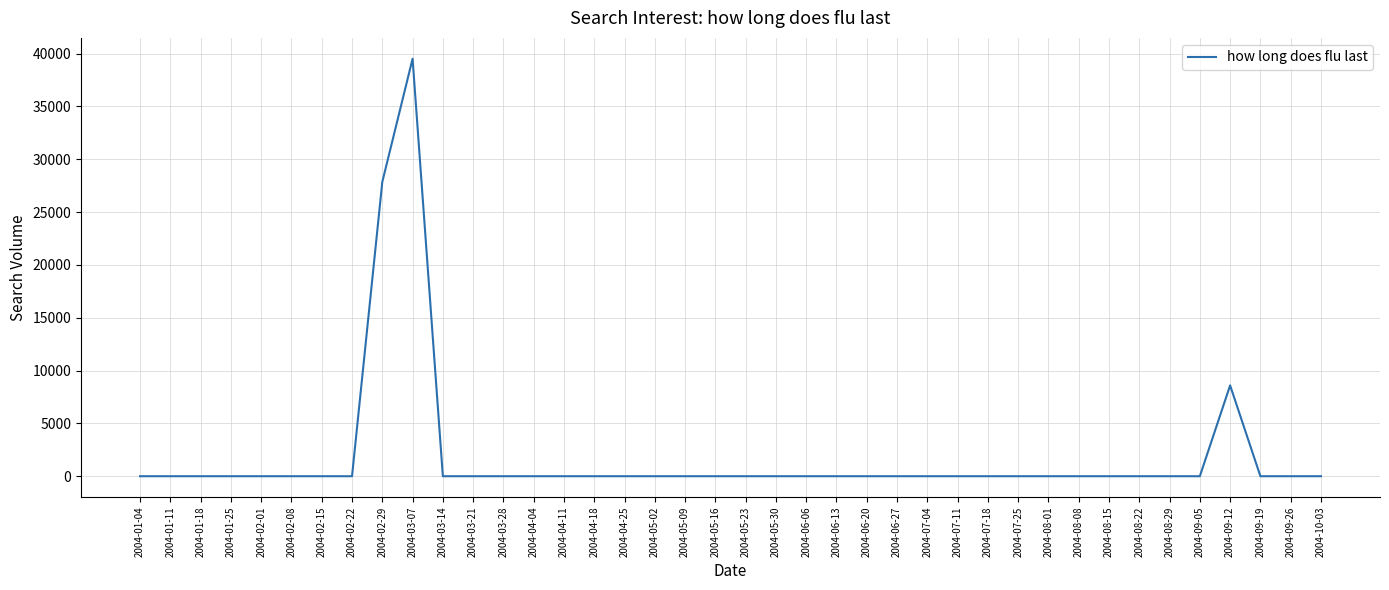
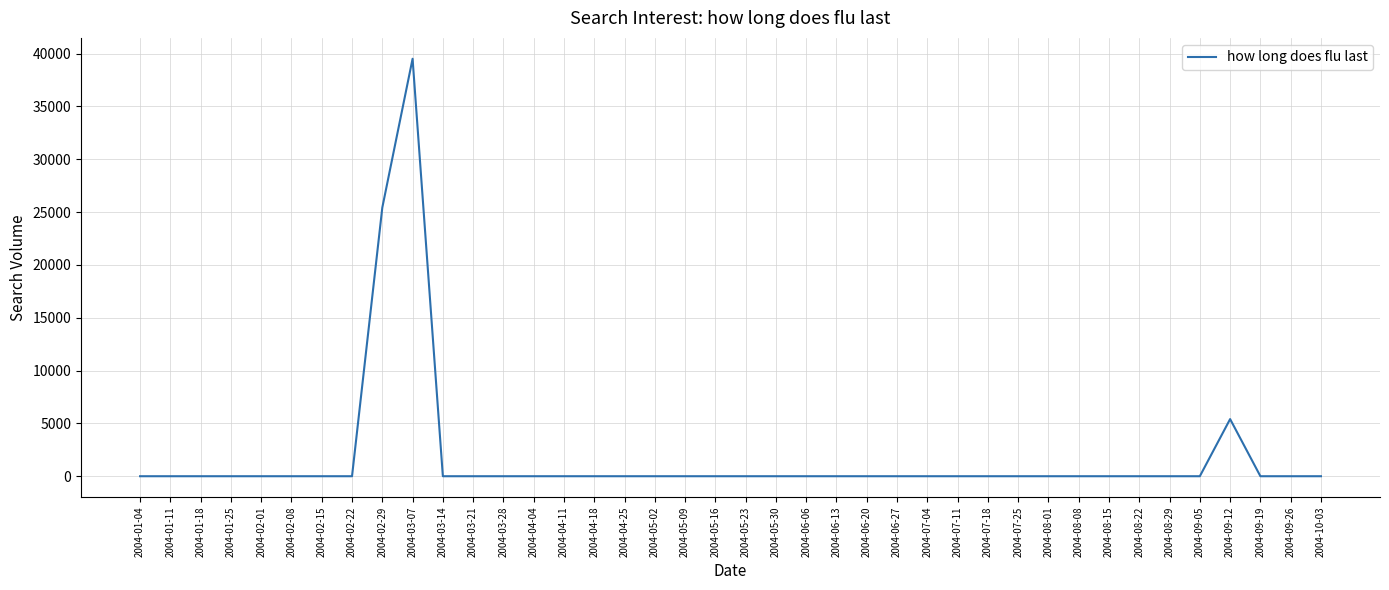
2004-02-29: 27900 -> 25400
2004-09-12: 8600 -> 5400
